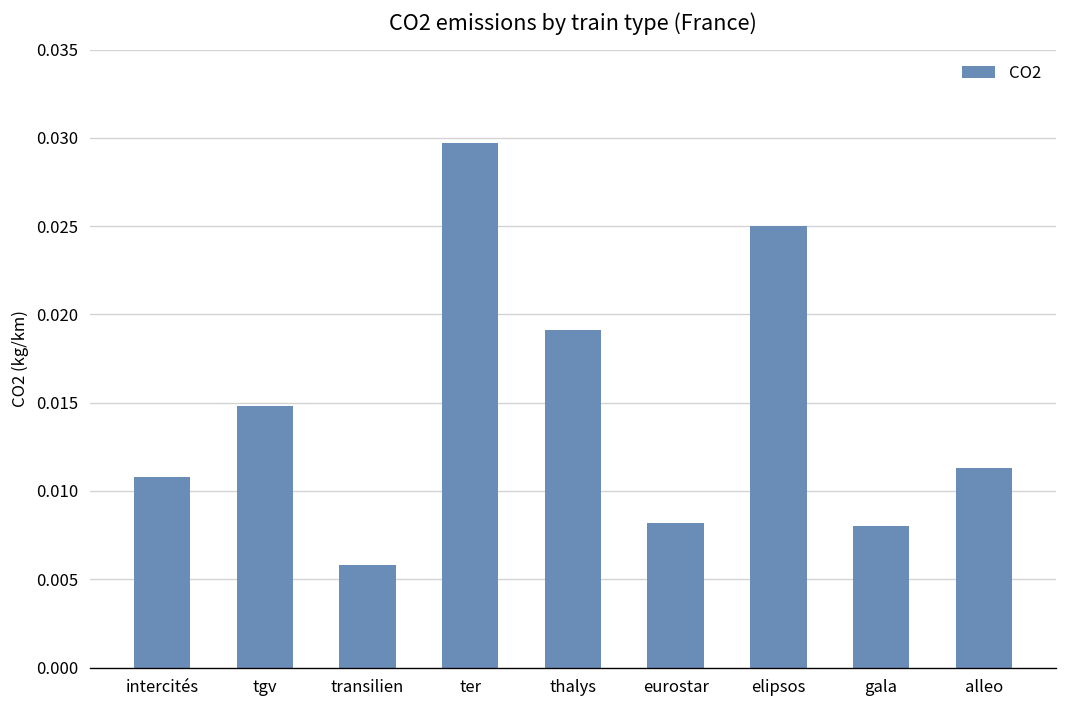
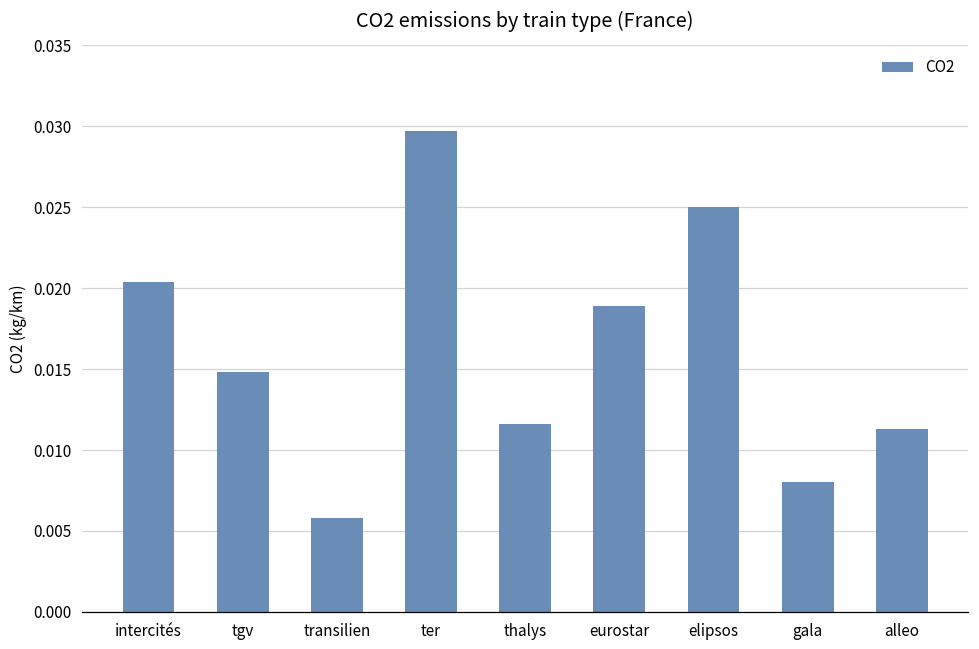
intercités: 0.0108 -> 0.0204
thalys: 0.0191 -> 0.0116
eurostar: 0.0082 -> 0.0189
